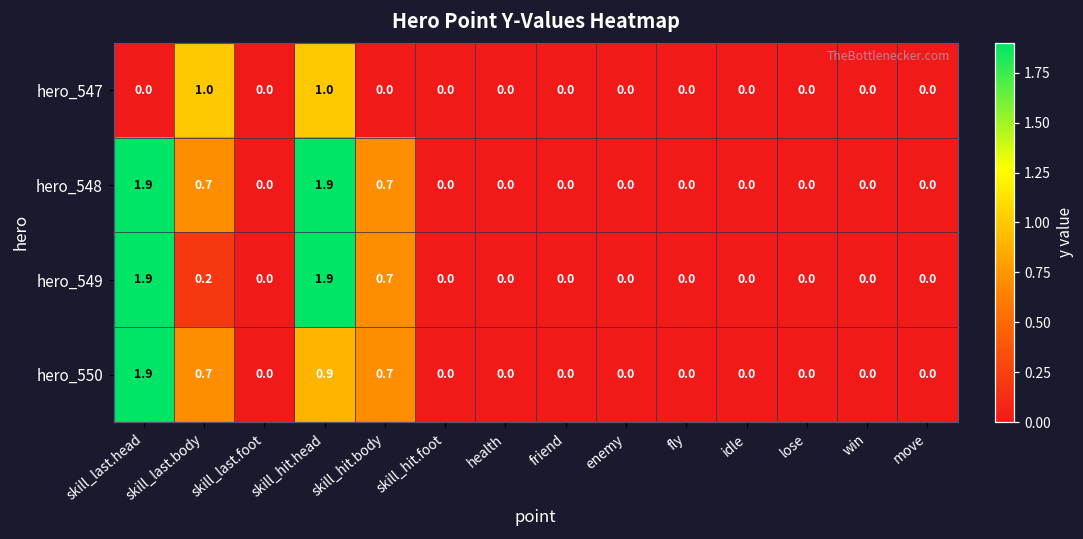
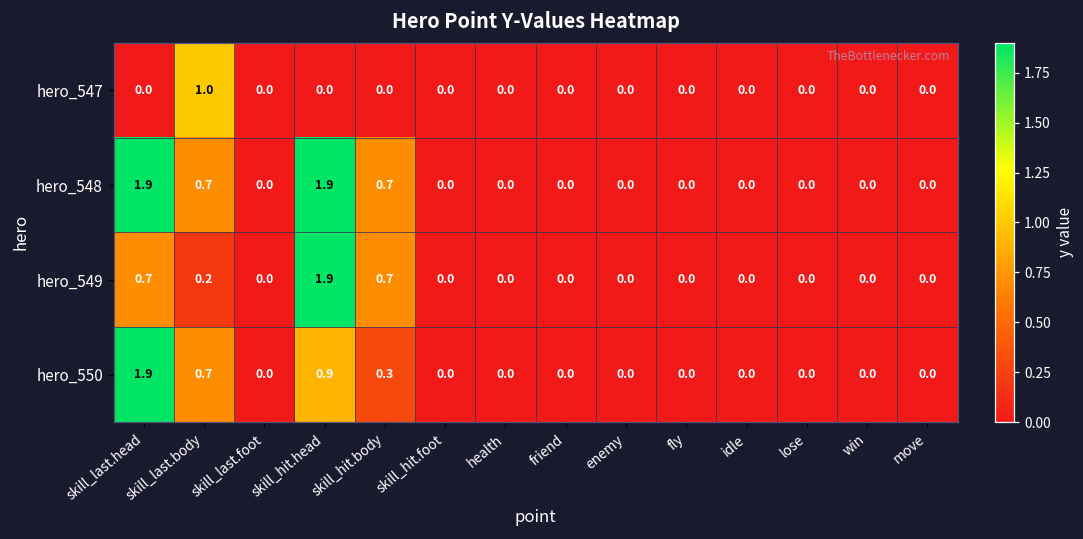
hero_547, skill_hit.head: 1.0 -> 0.0
hero_549, skill_last.head: 1.9 -> 0.7
hero_550, skill_hit.body: 0.7 -> 0.3
